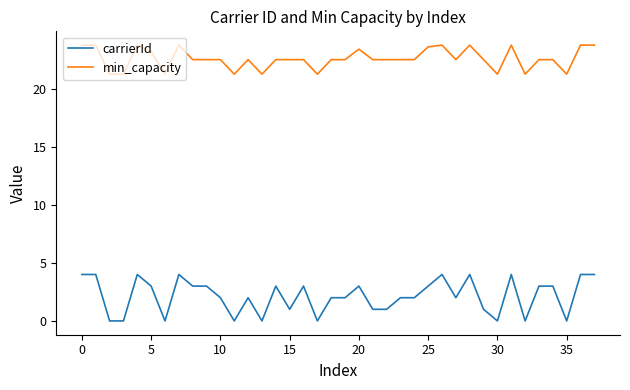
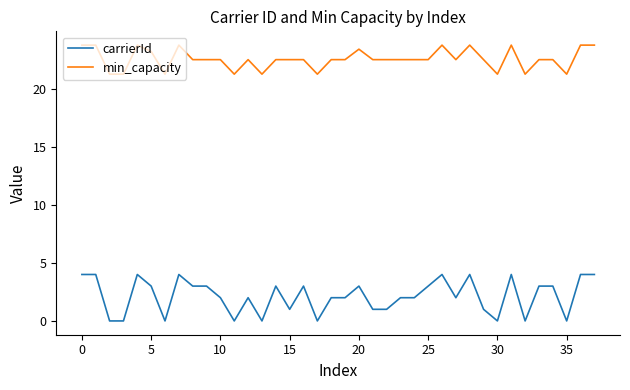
min_capacity, 25: 23.6 -> 22.5
